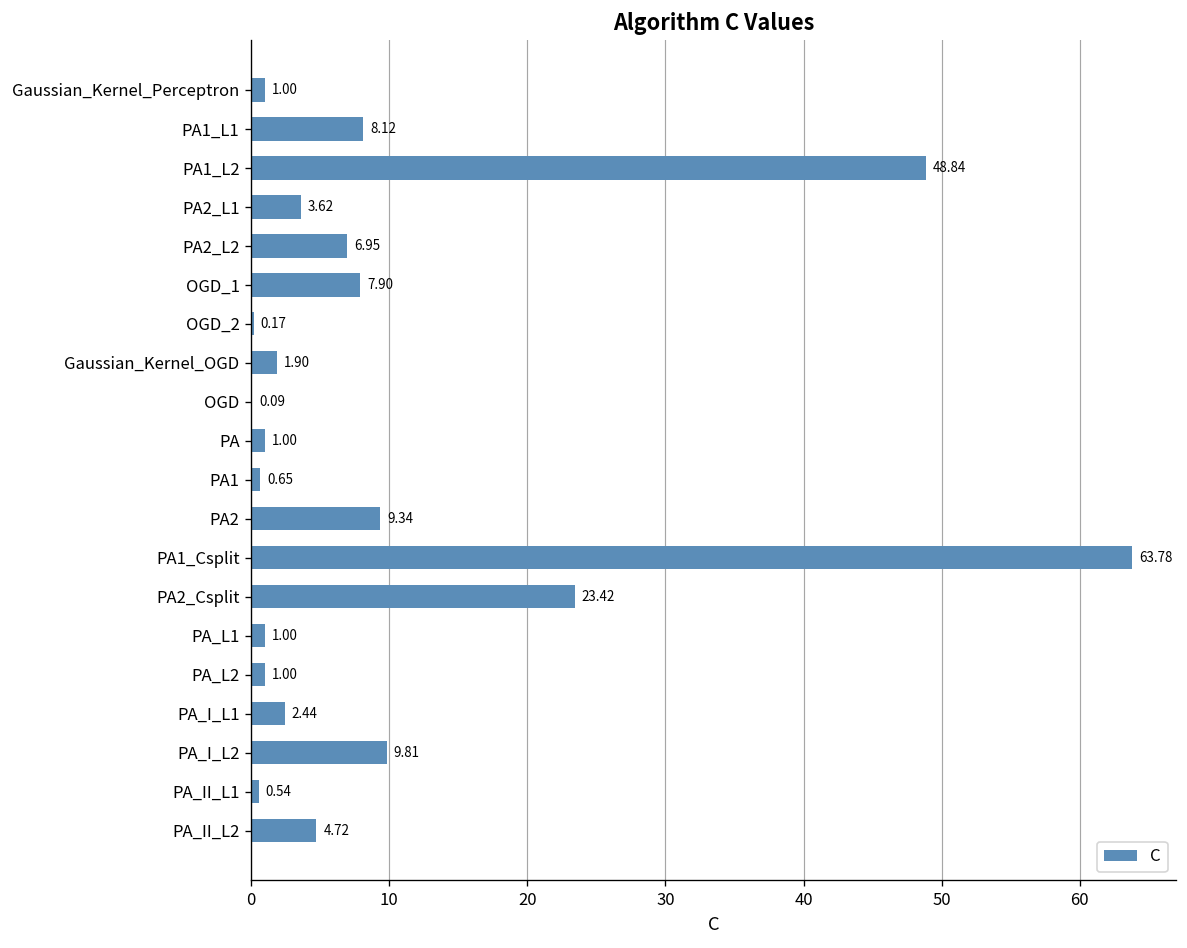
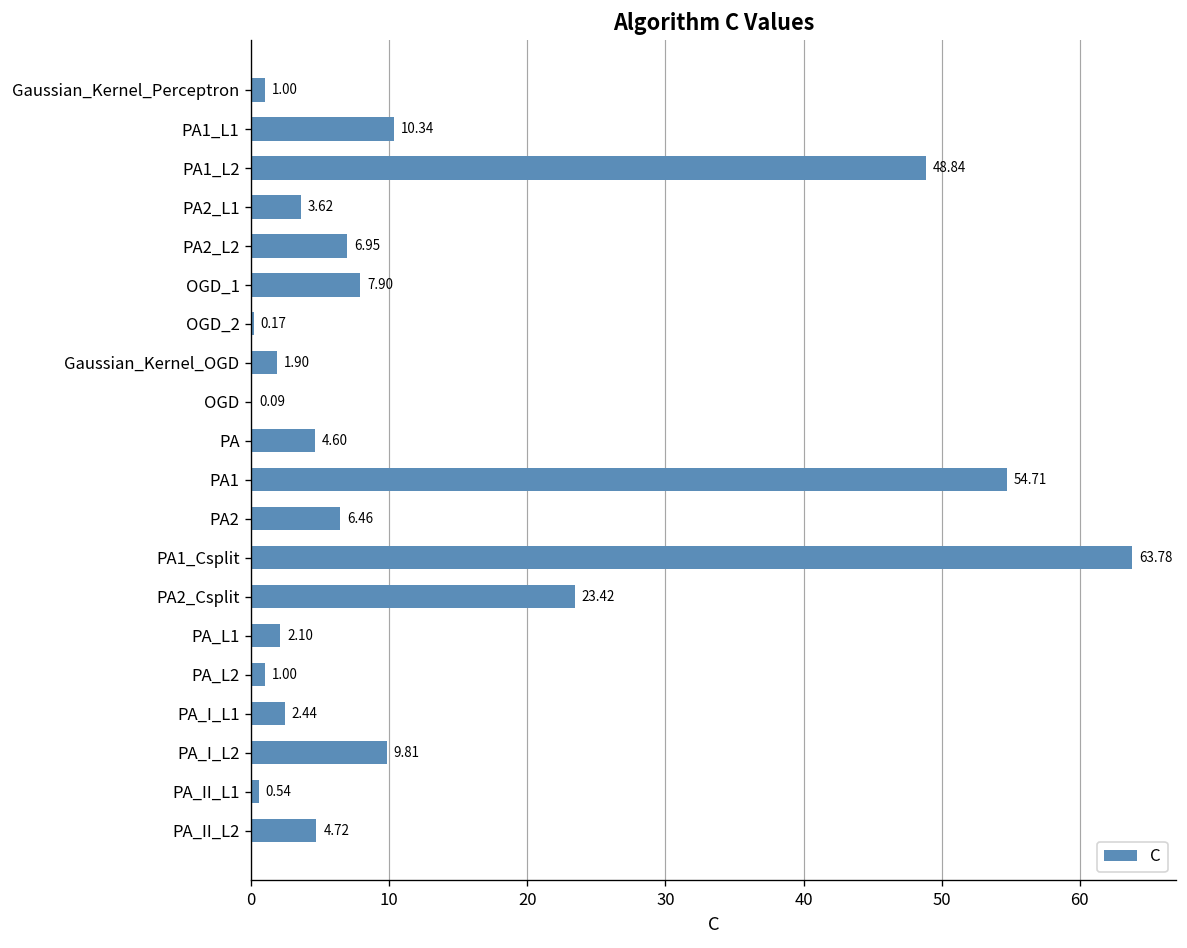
PA1_L1: 8.12 -> 10.34
PA: 1.00 -> 4.60
PA1: 0.65 -> 54.71
PA2: 9.34 -> 6.46
PA_L1: 1.00 -> 2.10
